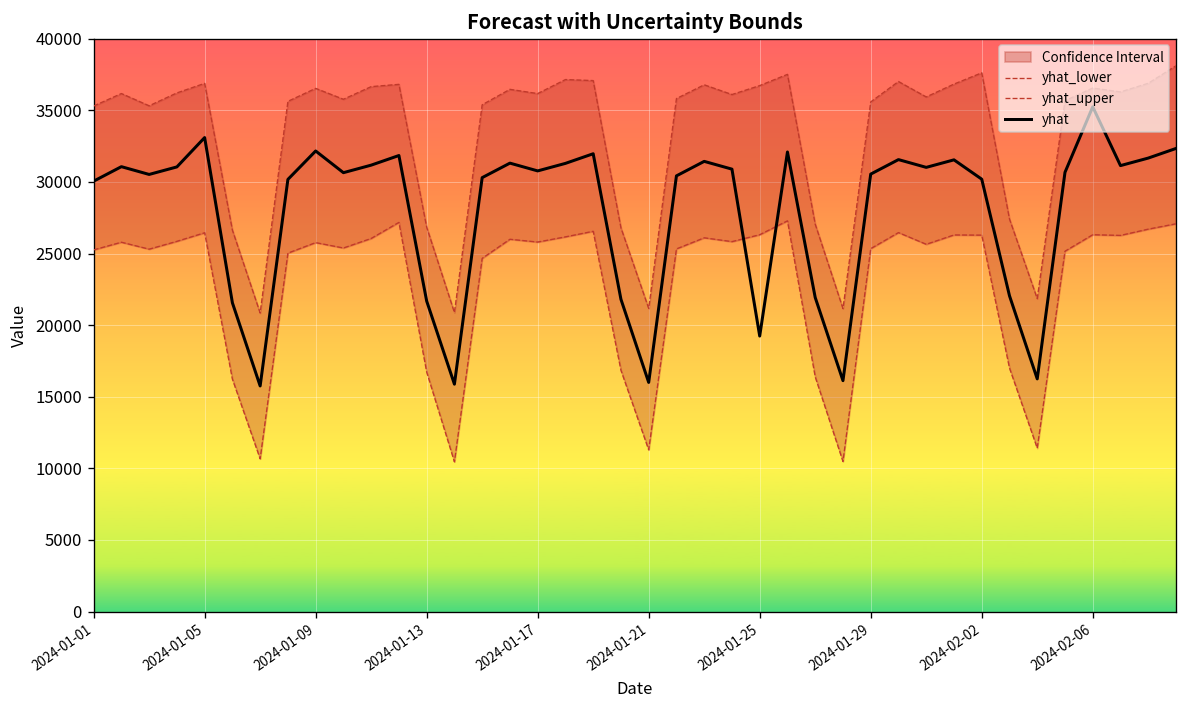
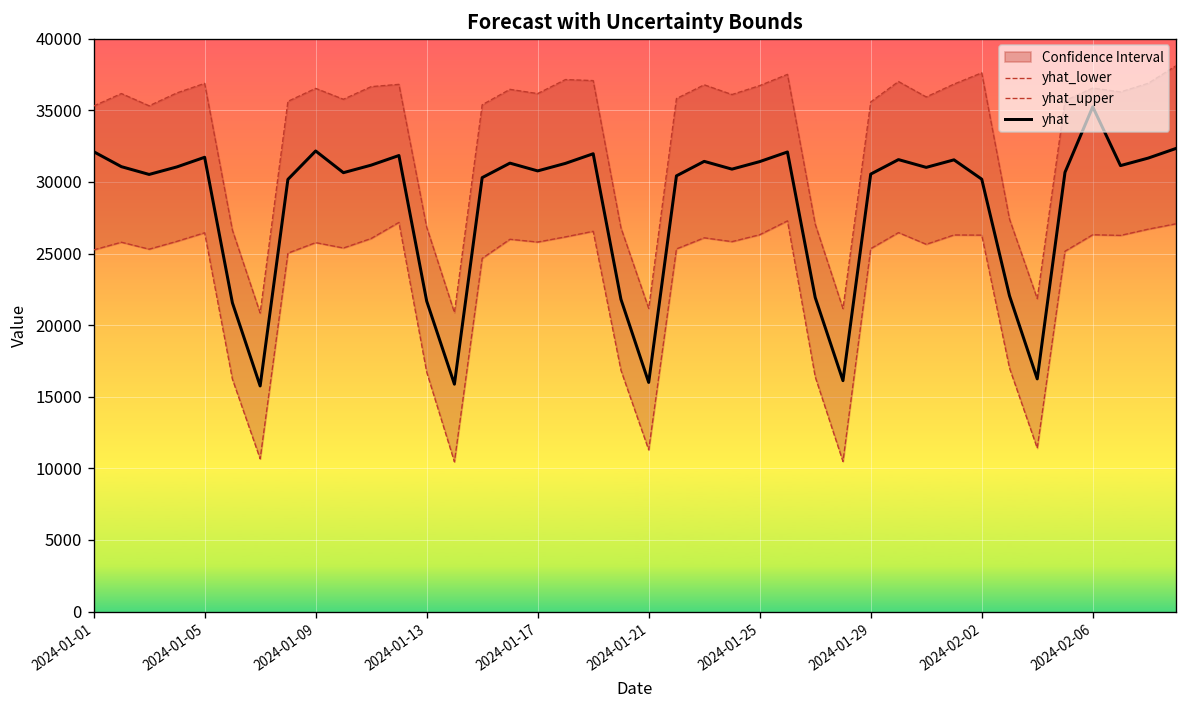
yhat, 2024-01-01: 30100 -> 32100
yhat, 2024-01-05: 33100 -> 31700
yhat, 2024-01-25: 19200 -> 31400
